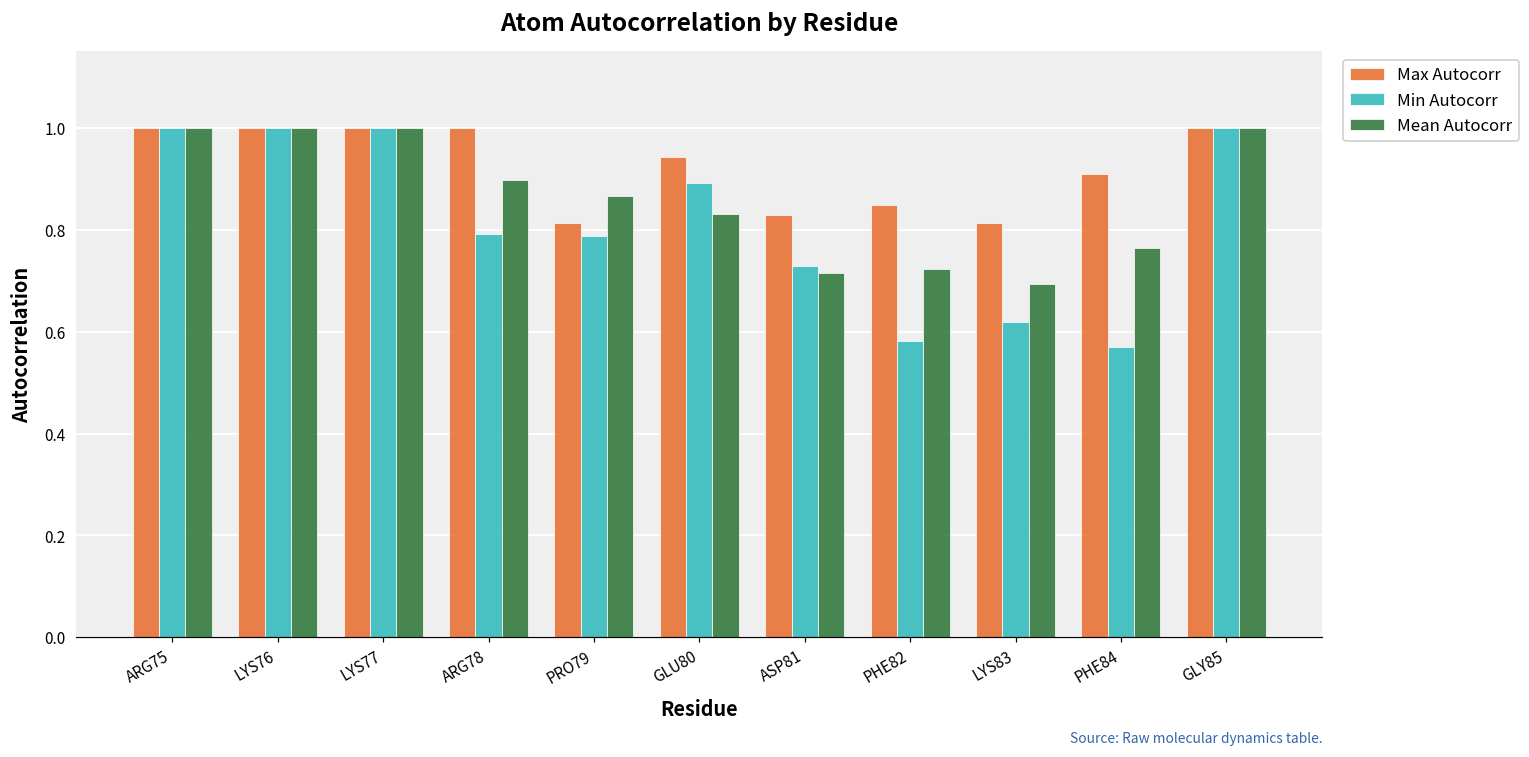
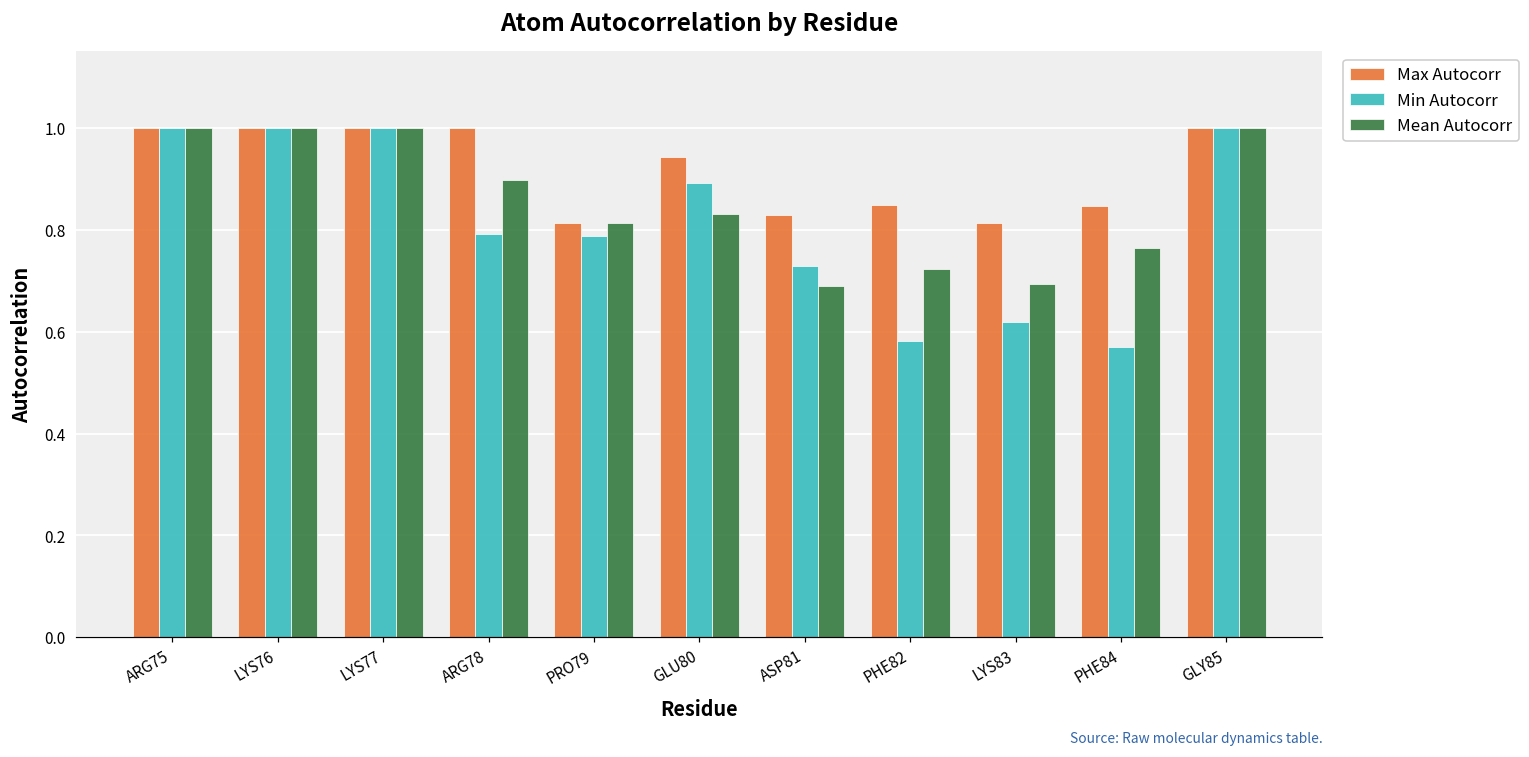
Mean Autocorr, PRO79: 0.87 -> 0.81
Mean Autocorr, ASP81: 0.72 -> 0.69
Max Autocorr, PHE84: 0.91 -> 0.85
